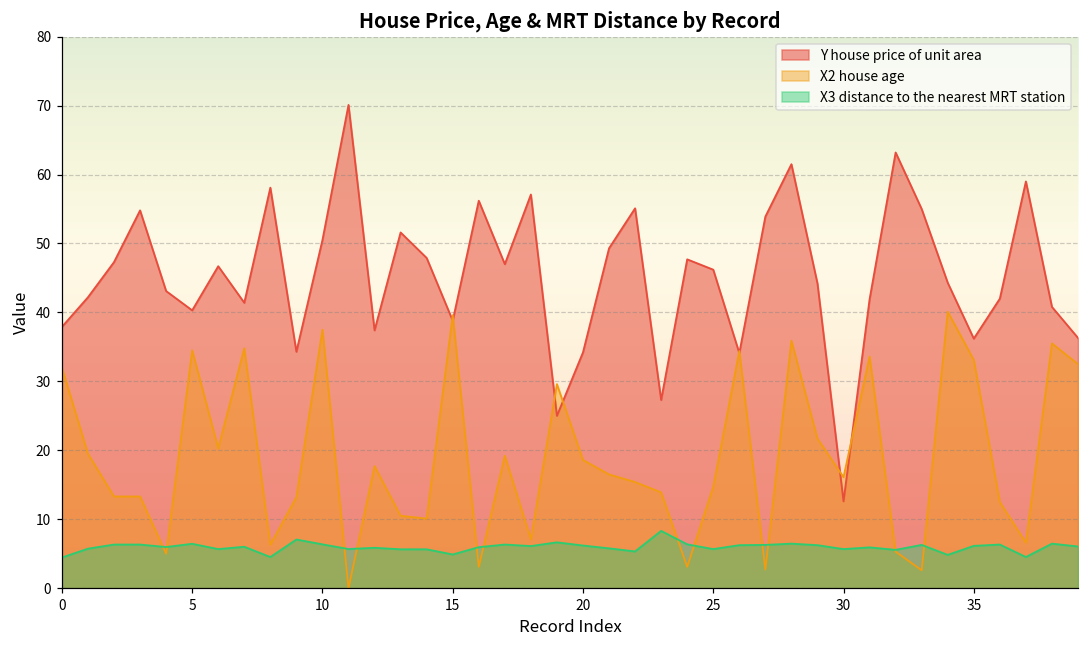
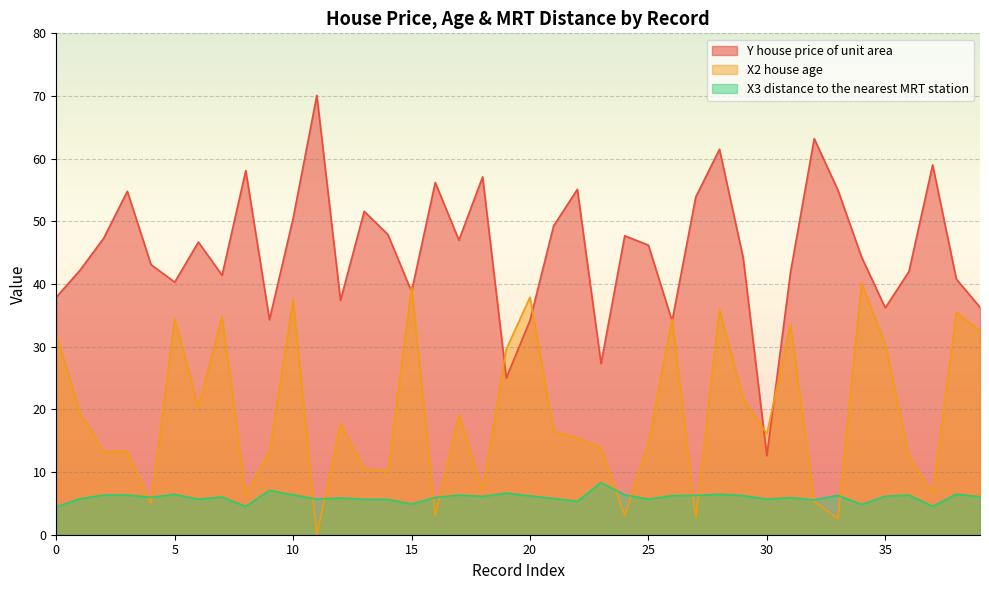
X2 house age, 20: 19 -> 38
X2 house age, 35: 33 -> 30
